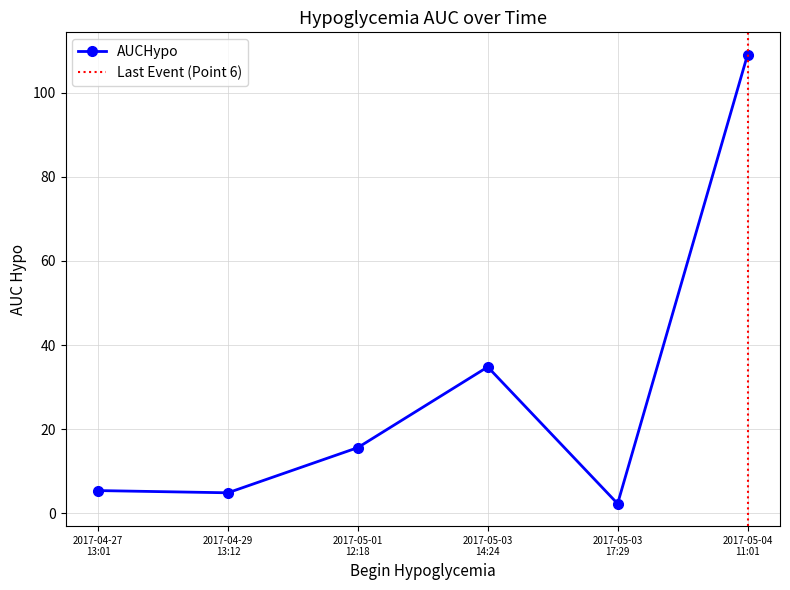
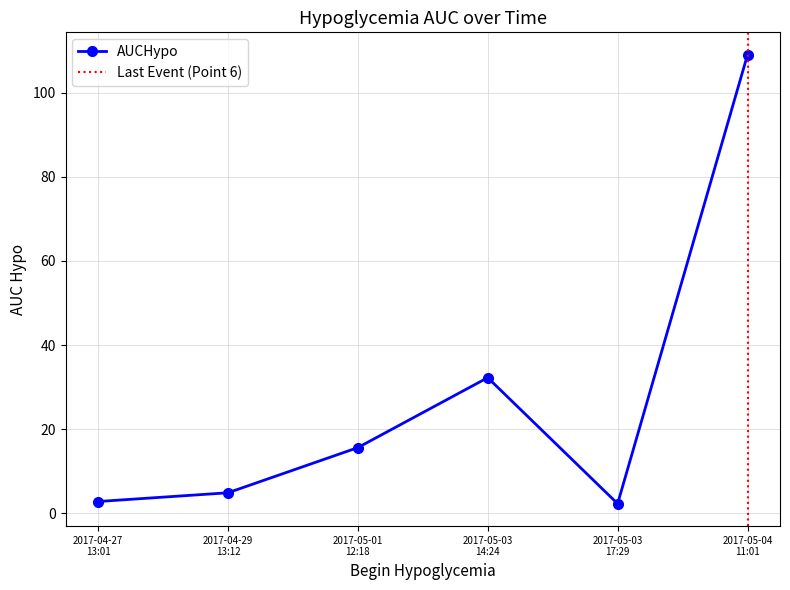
2017-04-27 13:01: 5 -> 3
2017-05-03 14:24: 35 -> 32
